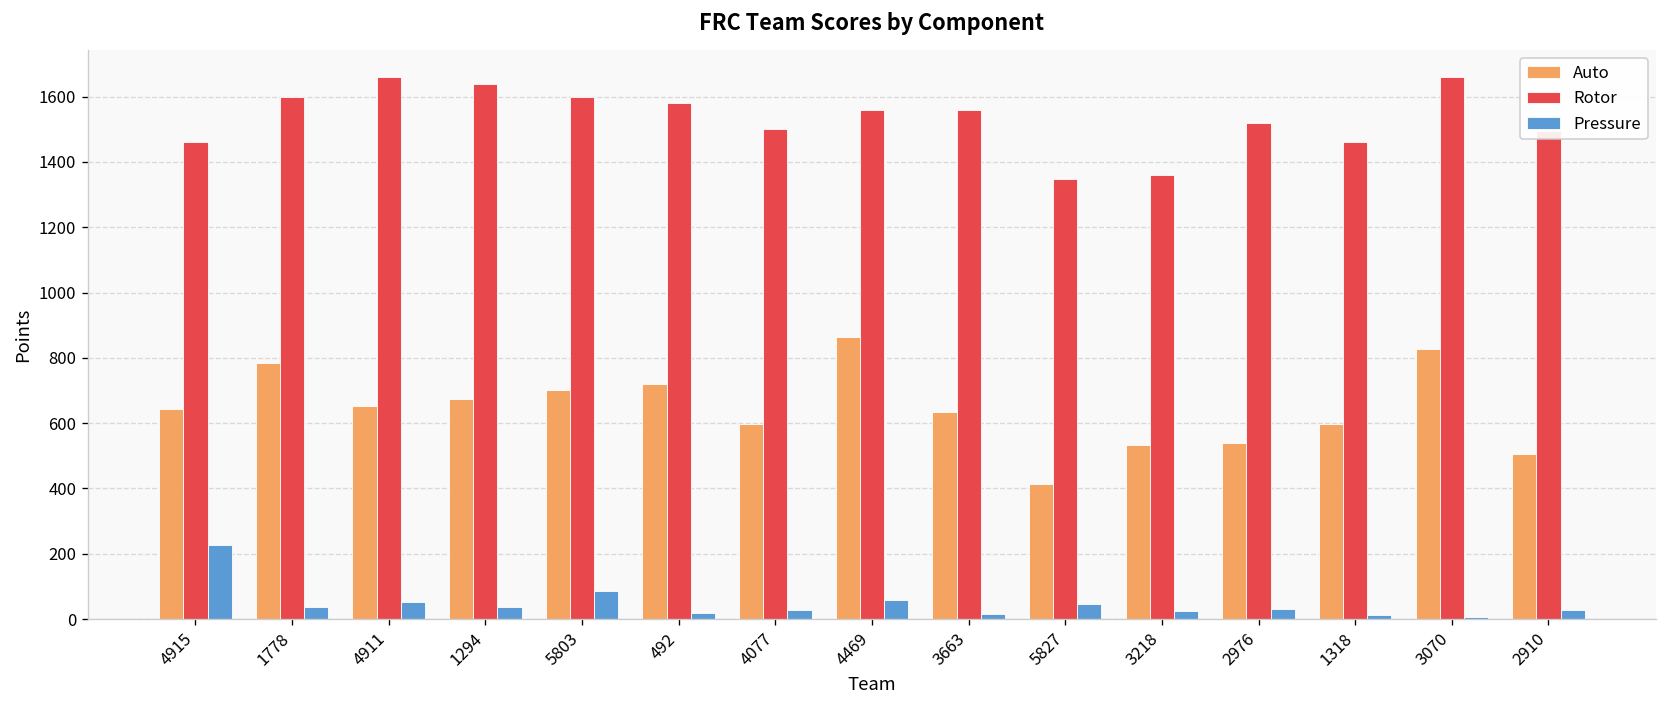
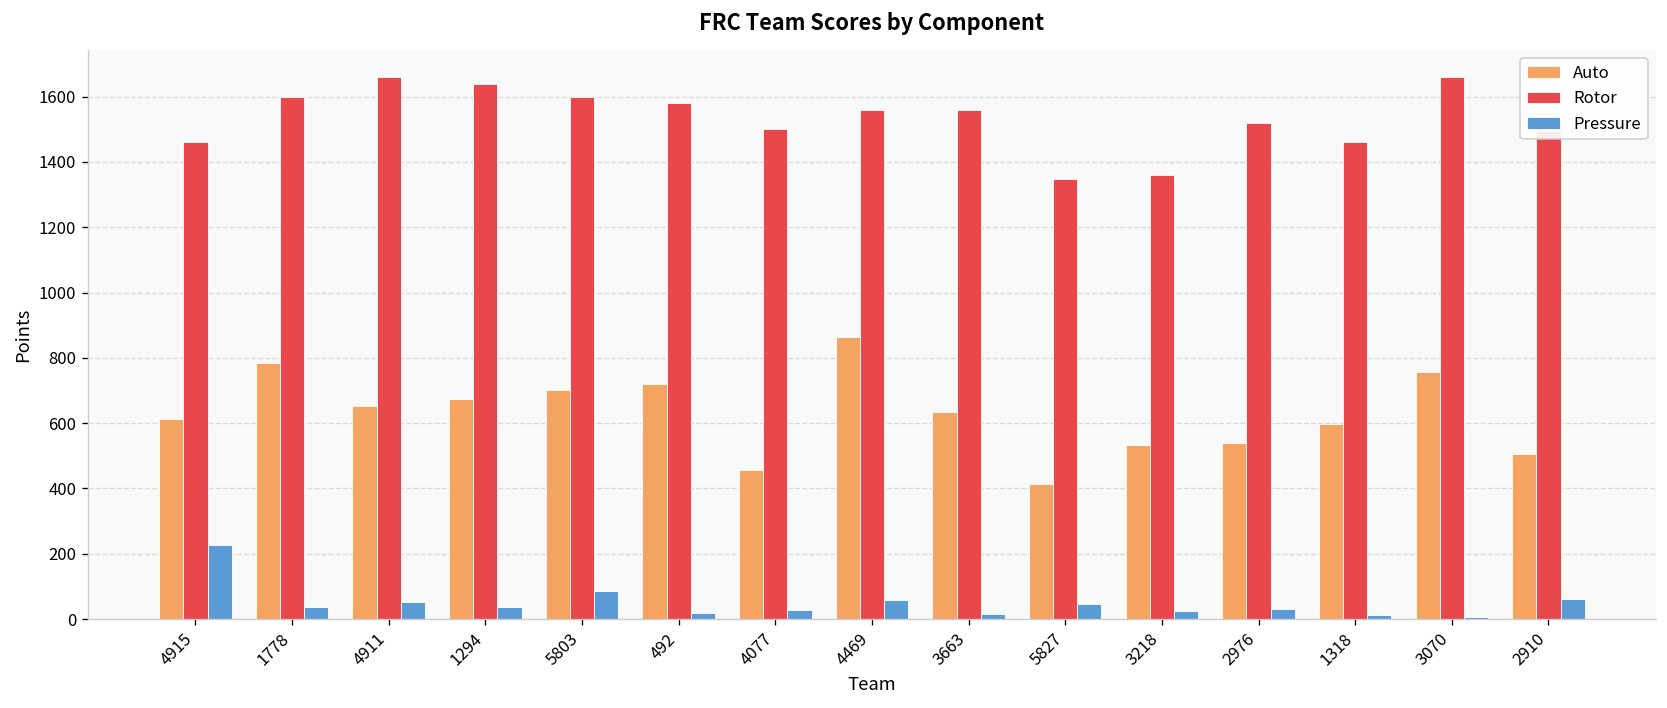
Auto, 4915: 640 -> 610
Auto, 4077: 600 -> 460
Auto, 3070: 830 -> 760
Pressure, 2910: 30 -> 60
